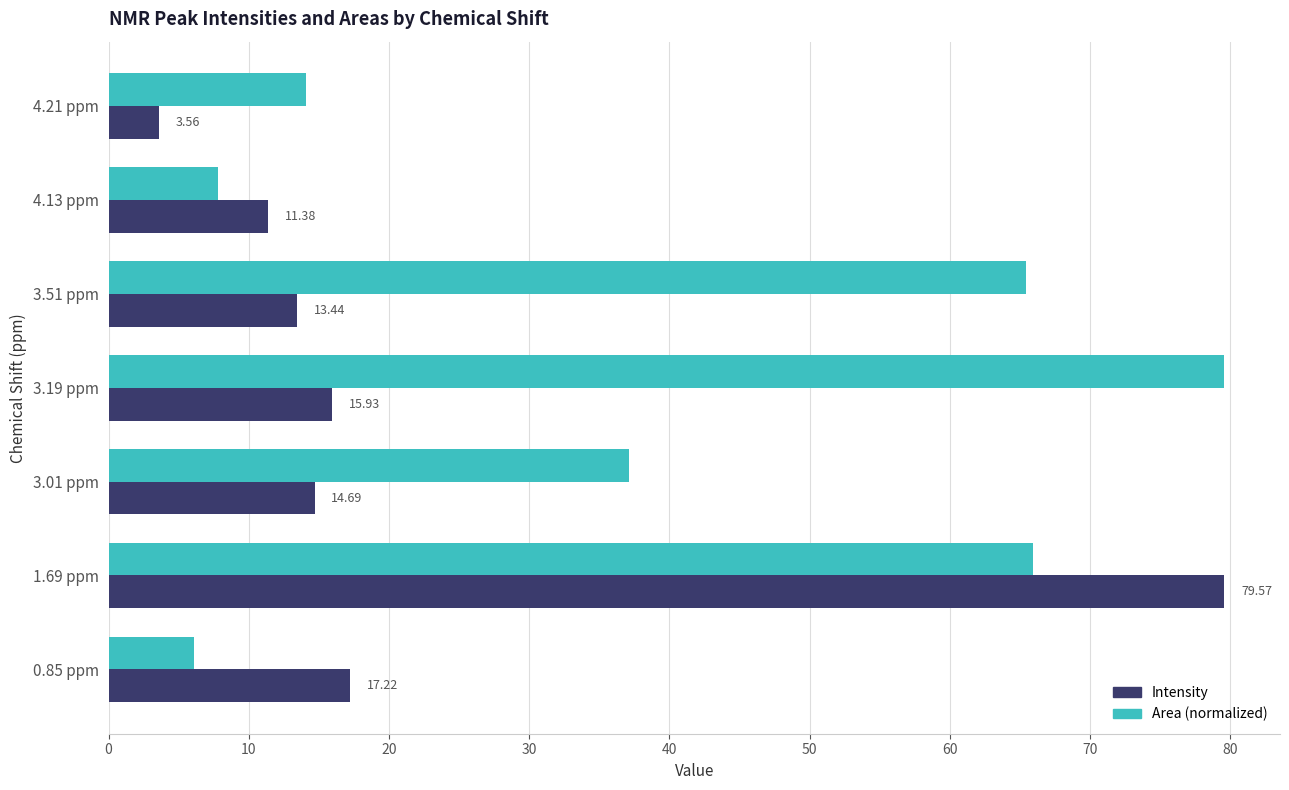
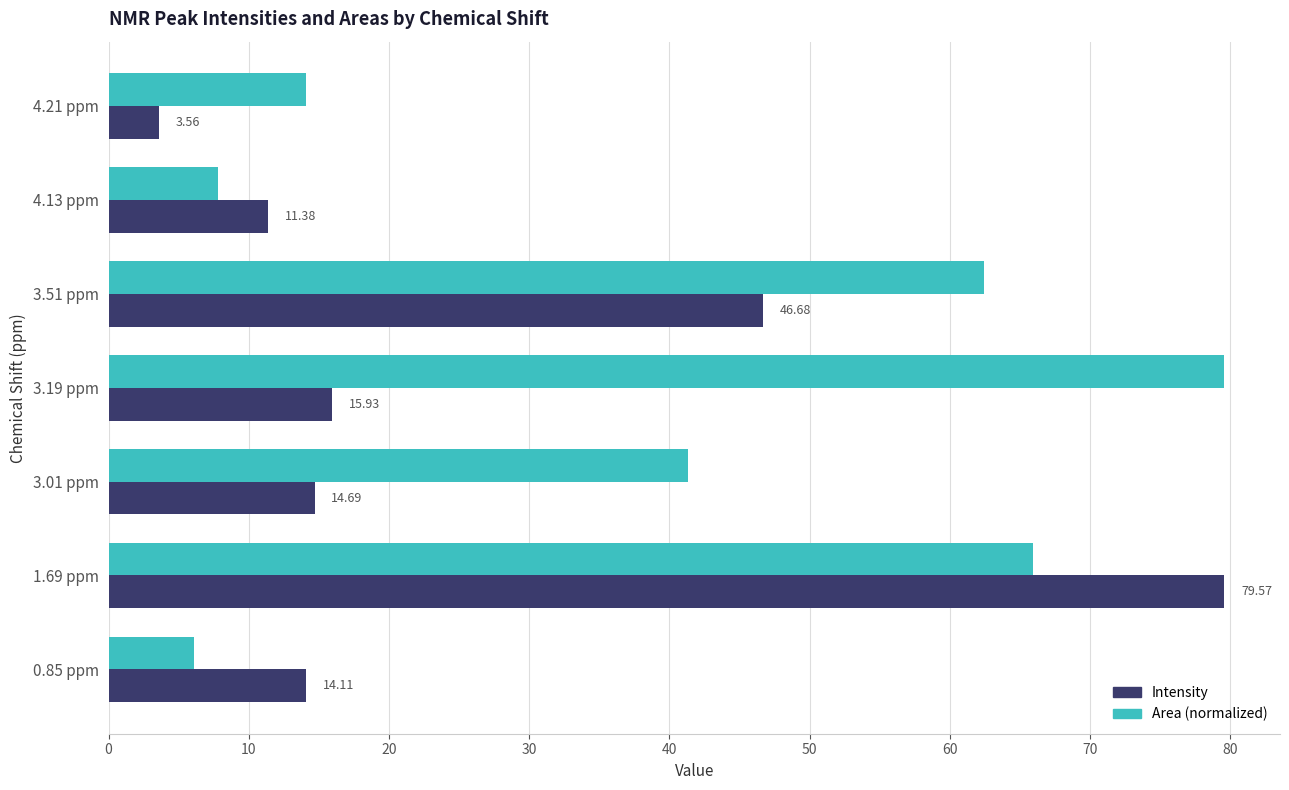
Area (normalized), 3.51 ppm: 65.4 -> 62.4
Intensity, 3.51 ppm: 13.44 -> 46.68
Area (normalized), 3.01 ppm: 37.1 -> 41.3
Intensity, 0.85 ppm: 17.22 -> 14.11
